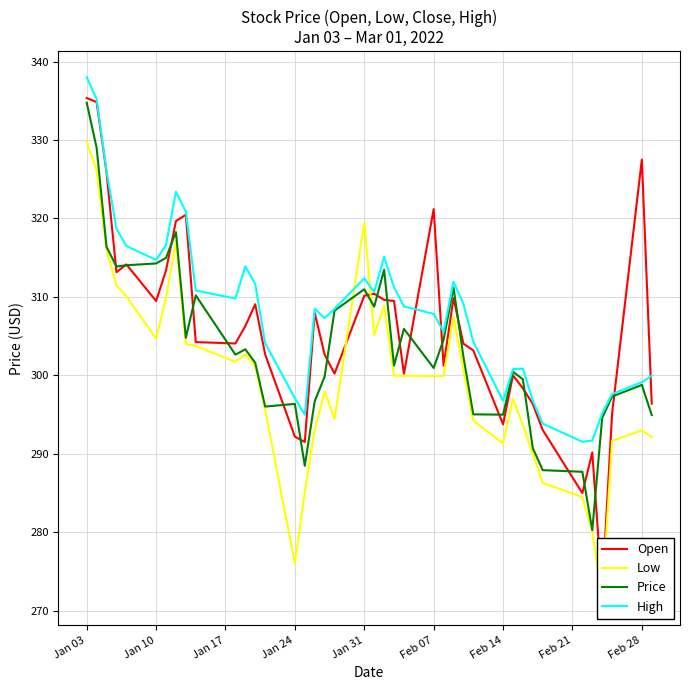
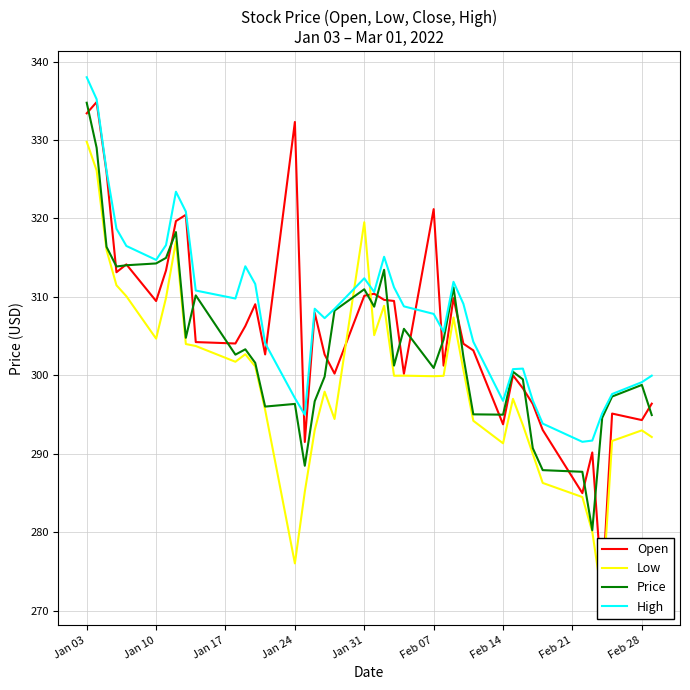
Open, Jan 03: 335 -> 333
Open, Jan 24: 292 -> 332
Open, Feb 28: 328 -> 294
